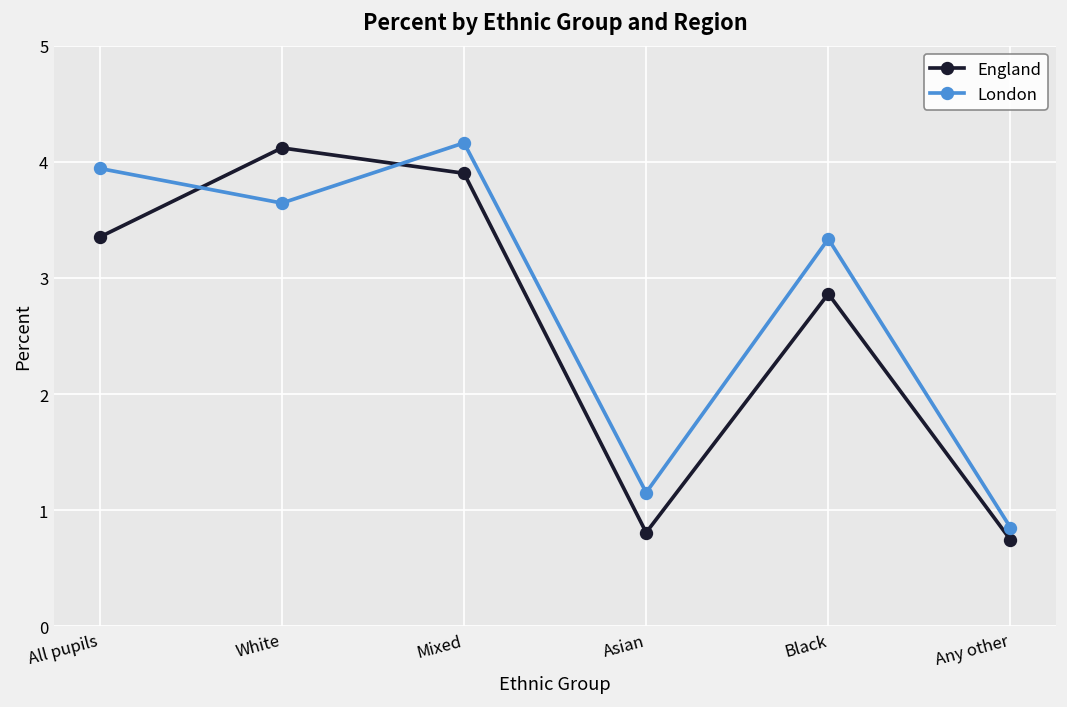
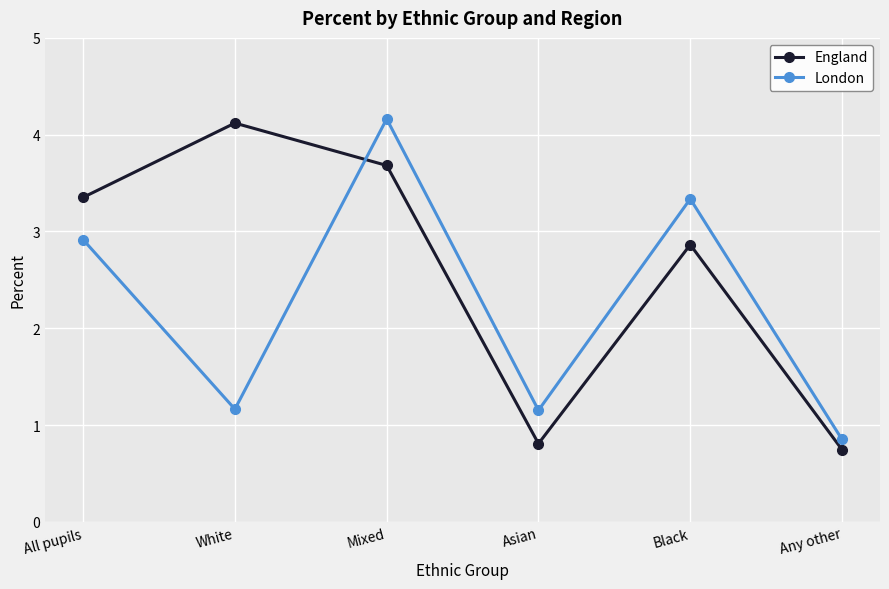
London, All pupils: 3.9 -> 2.9
London, White: 3.6 -> 1.2
England, Mixed: 3.9 -> 3.7
